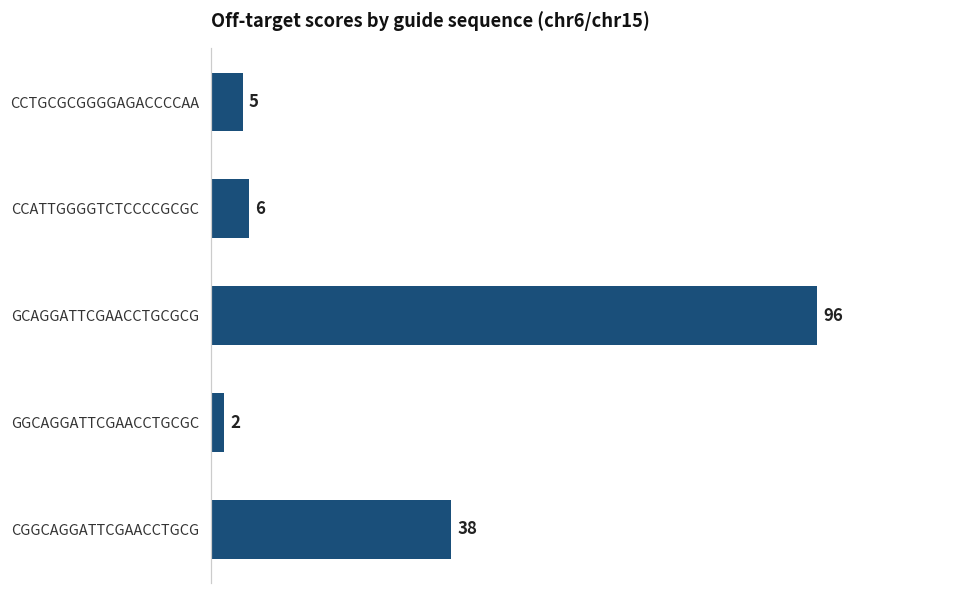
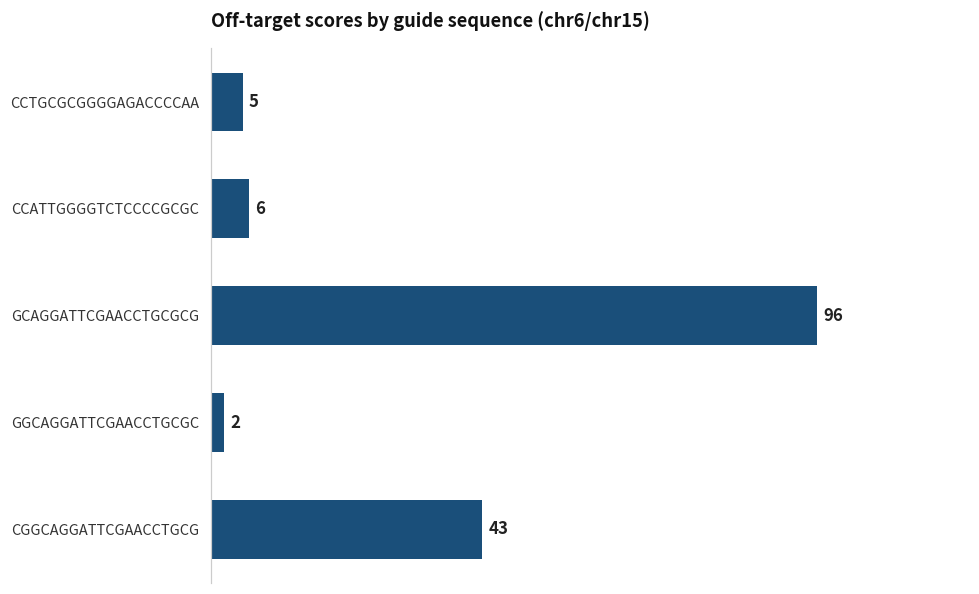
CGGCAGGATTCGAACCTGCG: 38 -> 43
